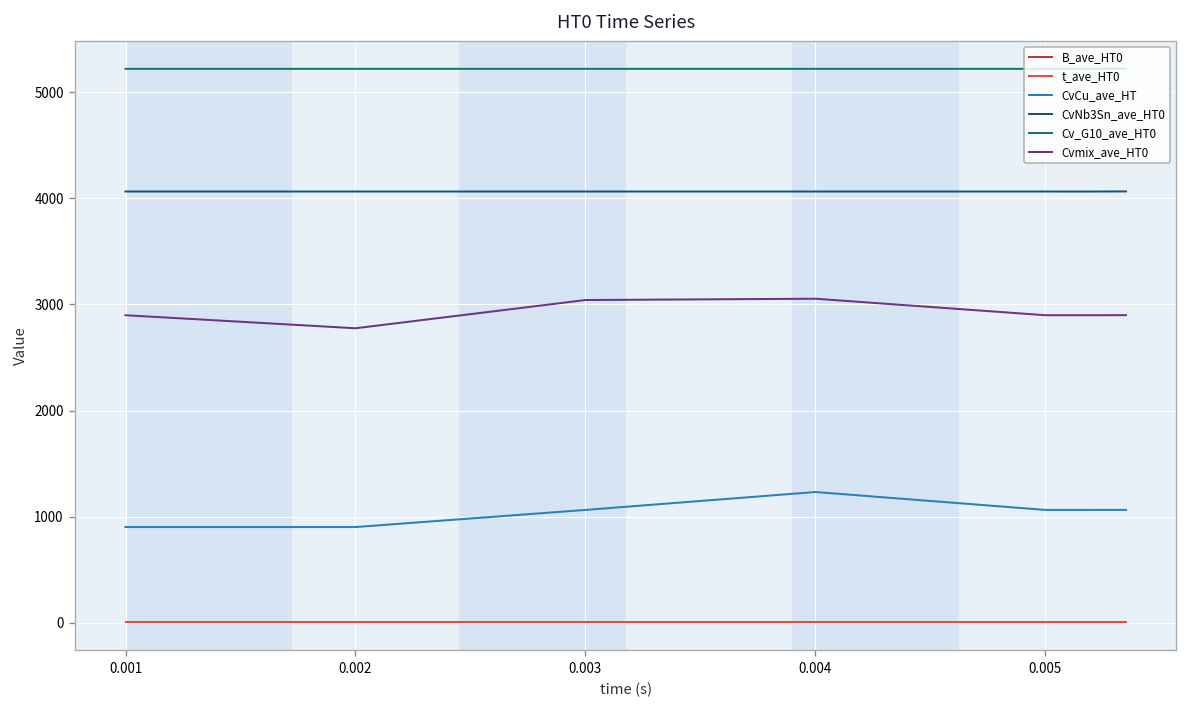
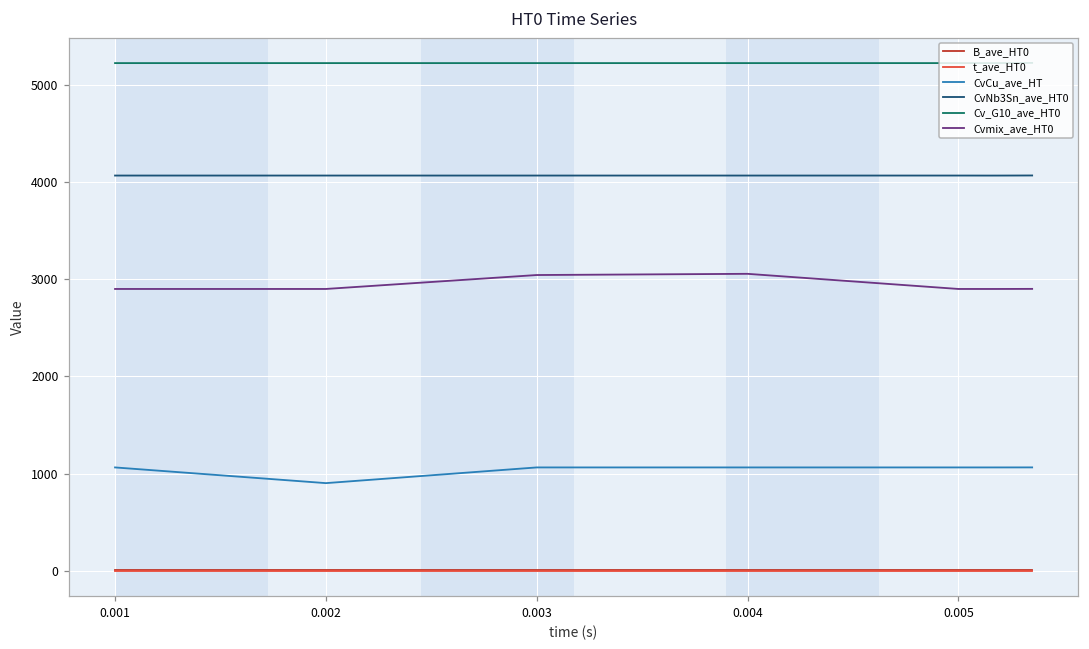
CvCu_ave_HT, 0.001: 900 -> 1100
Cvmix_ave_HT0, 0.002: 2800 -> 2900
CvCu_ave_HT, 0.004: 1200 -> 1100
